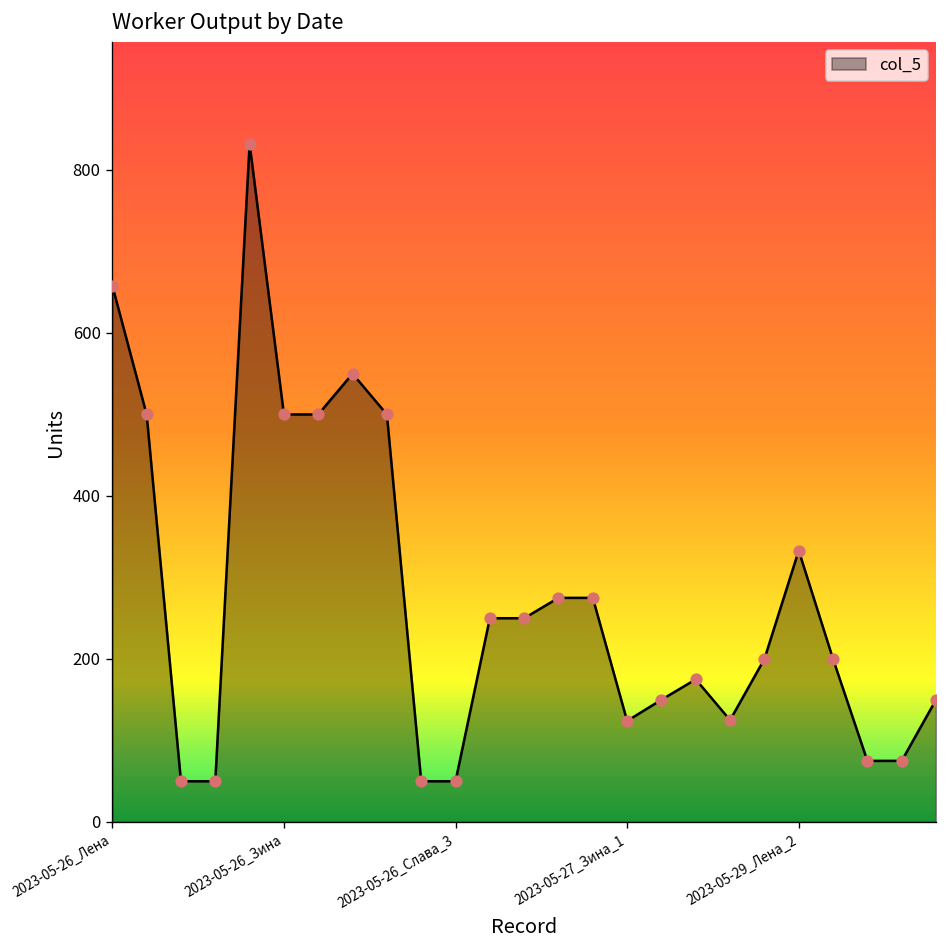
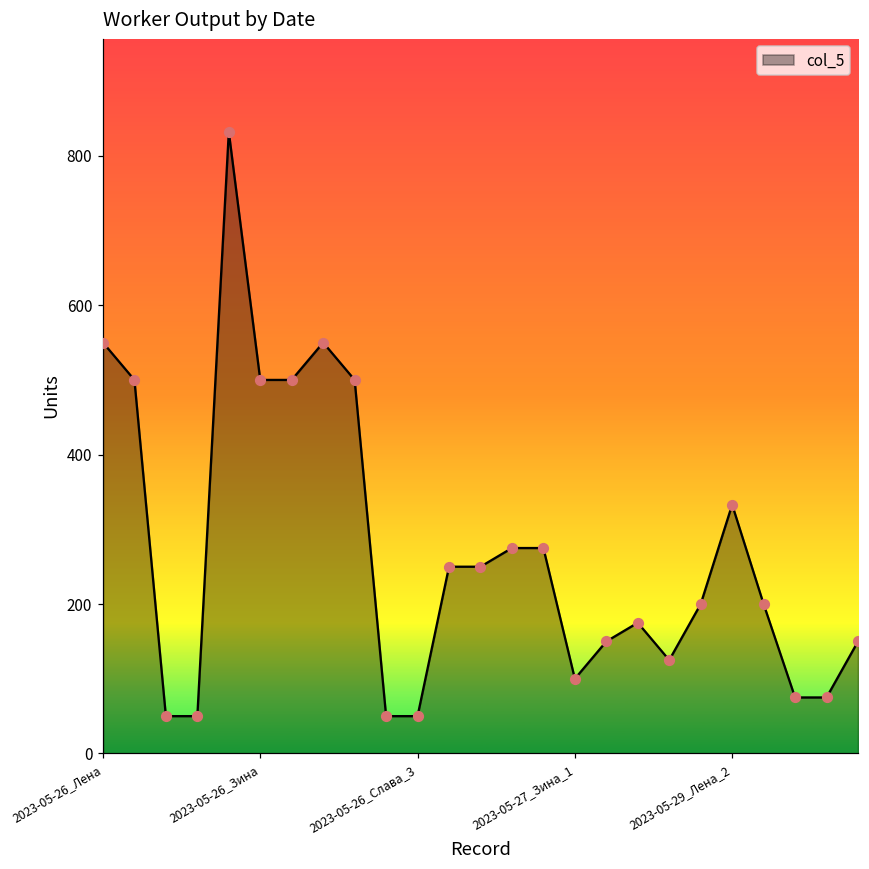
2023-05-26_Лена: 660 -> 550
2023-05-27_Зина_1: 120 -> 100
